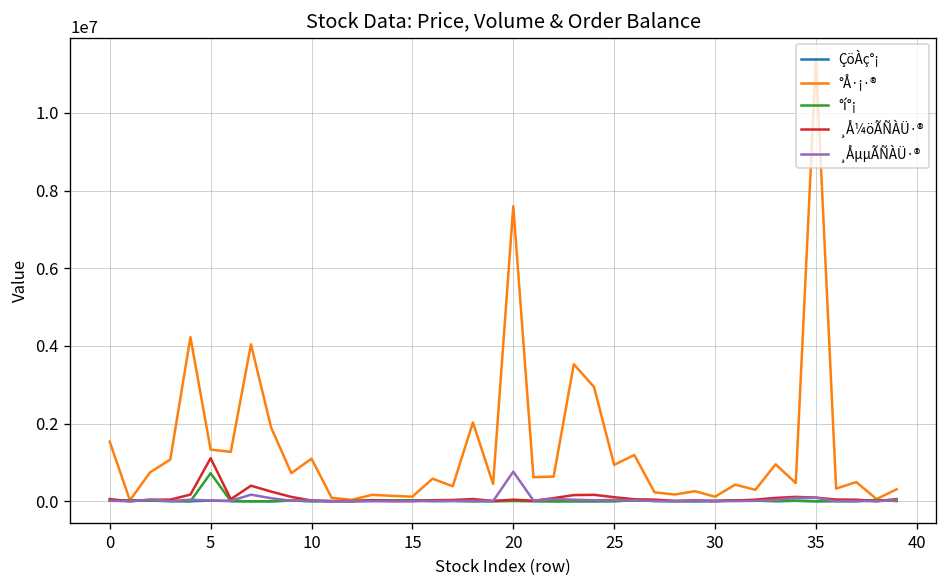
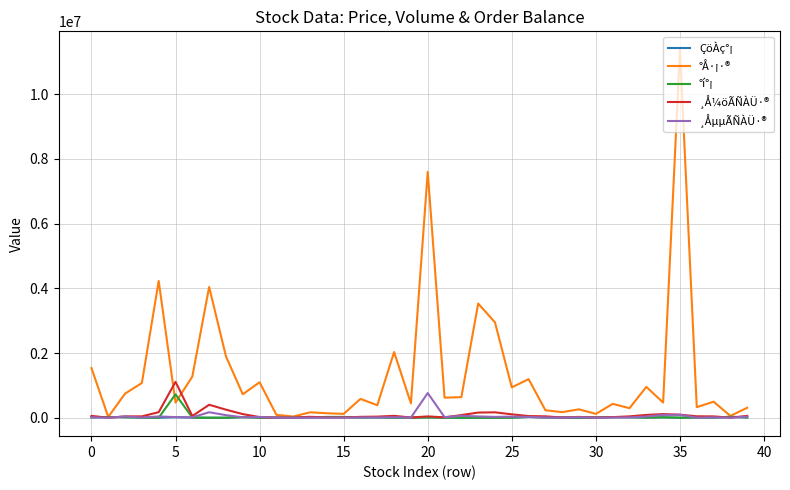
°Å·¡·®, 5: 1300000 -> 500000
